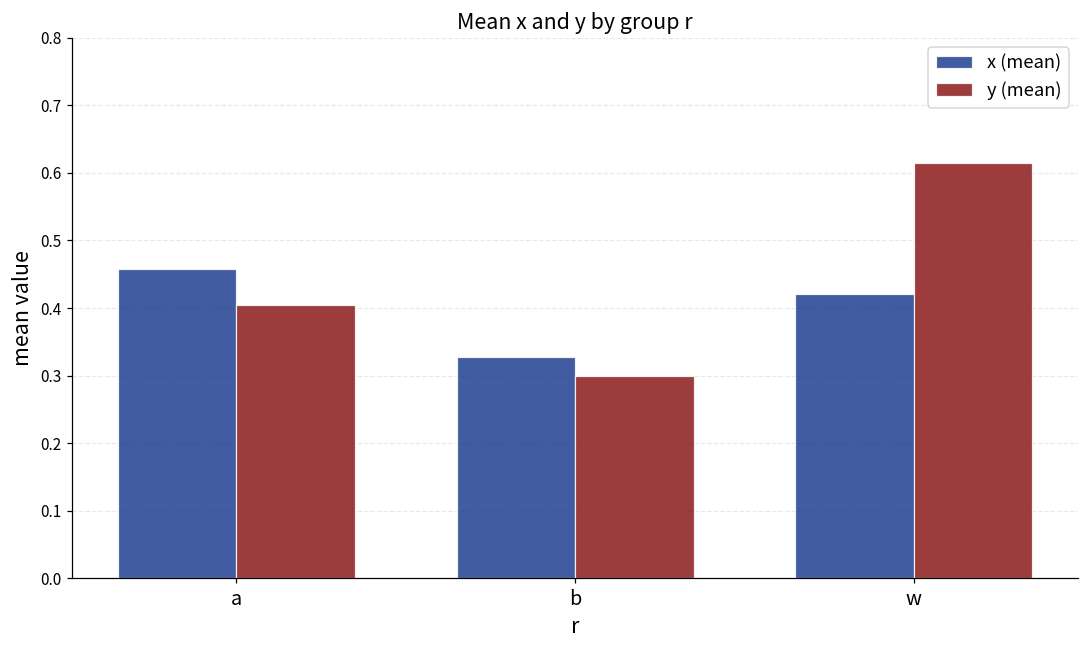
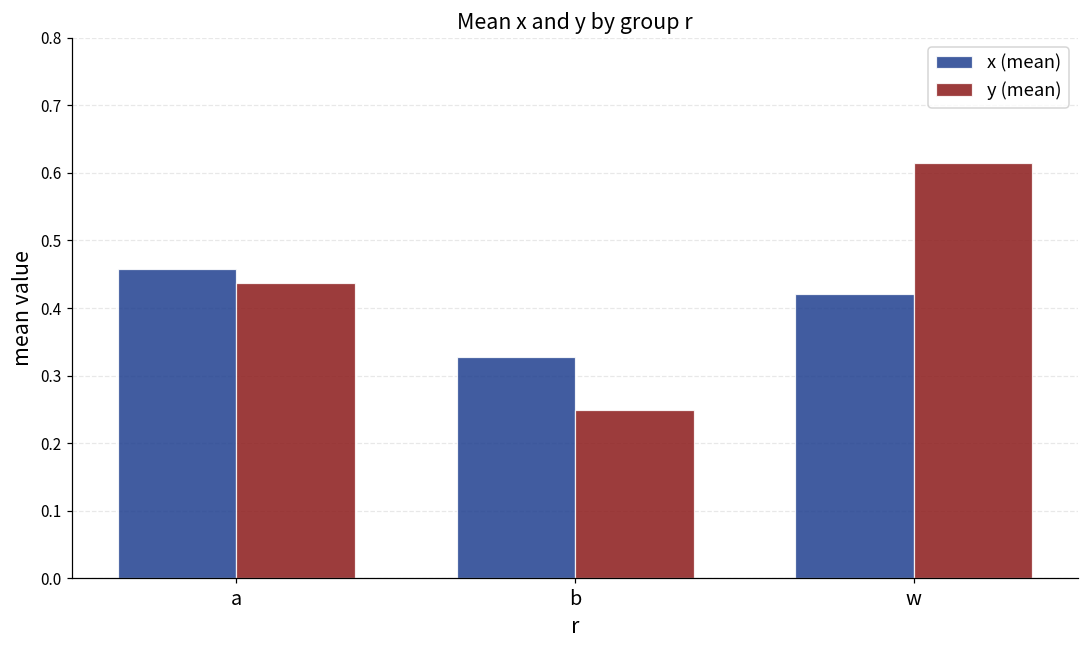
y (mean), a: 0.40 -> 0.44
y (mean), b: 0.30 -> 0.25
